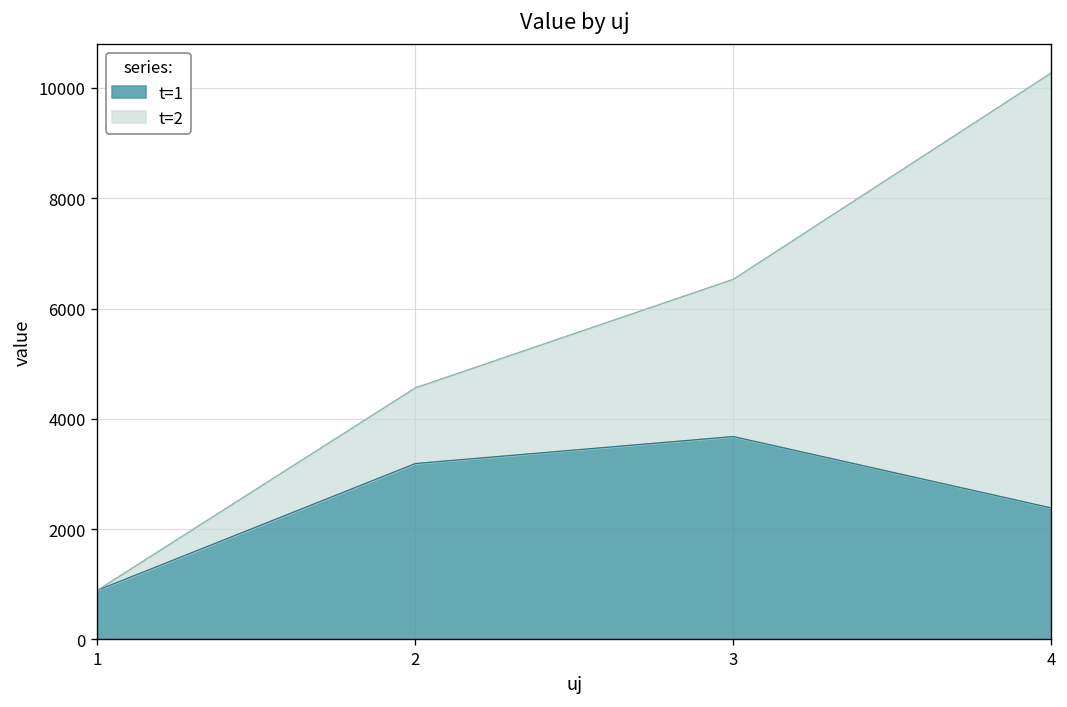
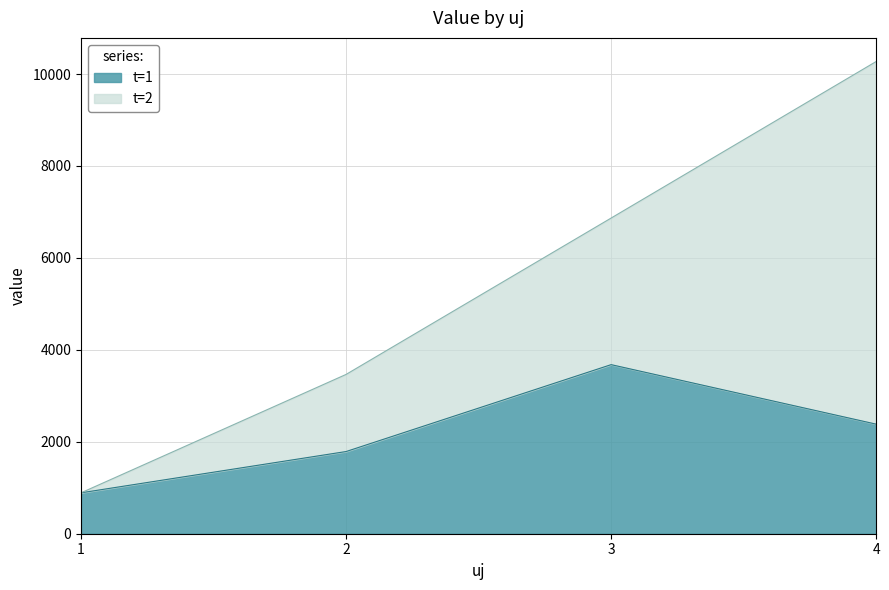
t=1, 2: 3200 -> 1800
t=2, 2: 1400 -> 1700
t=2, 3: 2900 -> 3200
